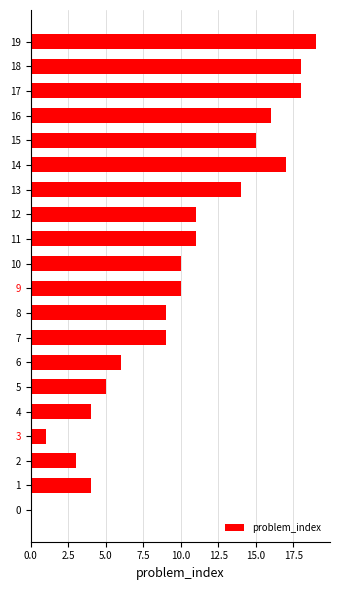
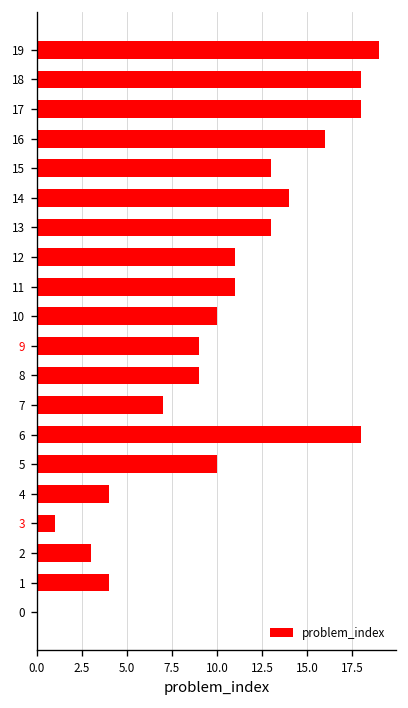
15: 15 -> 13
14: 17 -> 14
13: 14 -> 13
9: 10 -> 9
7: 9 -> 7
6: 6 -> 18
5: 5 -> 10
